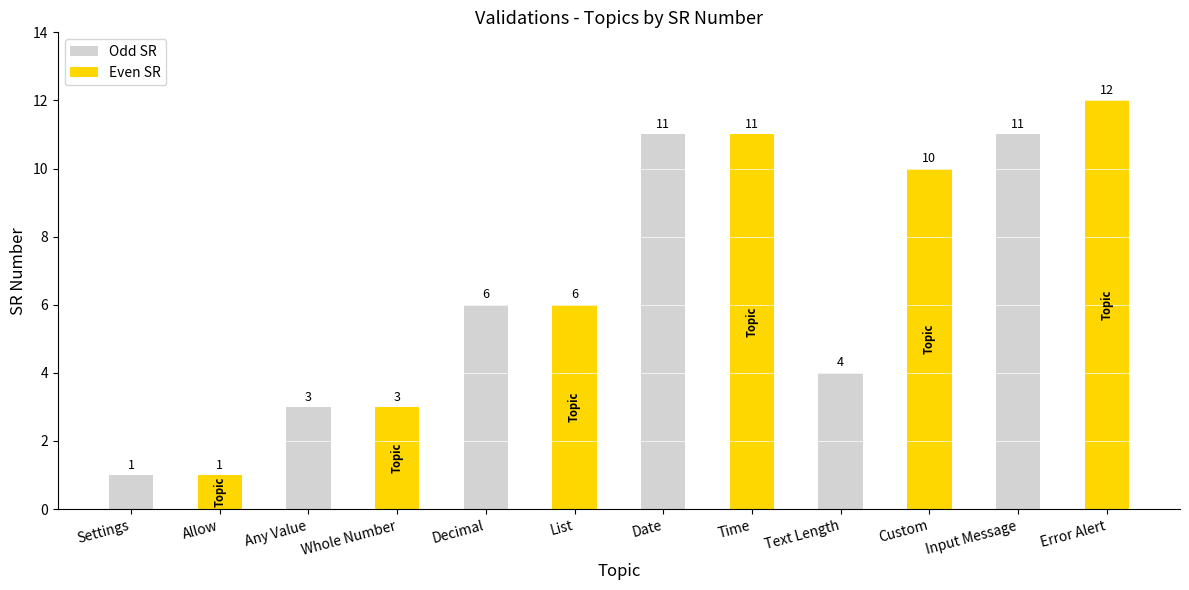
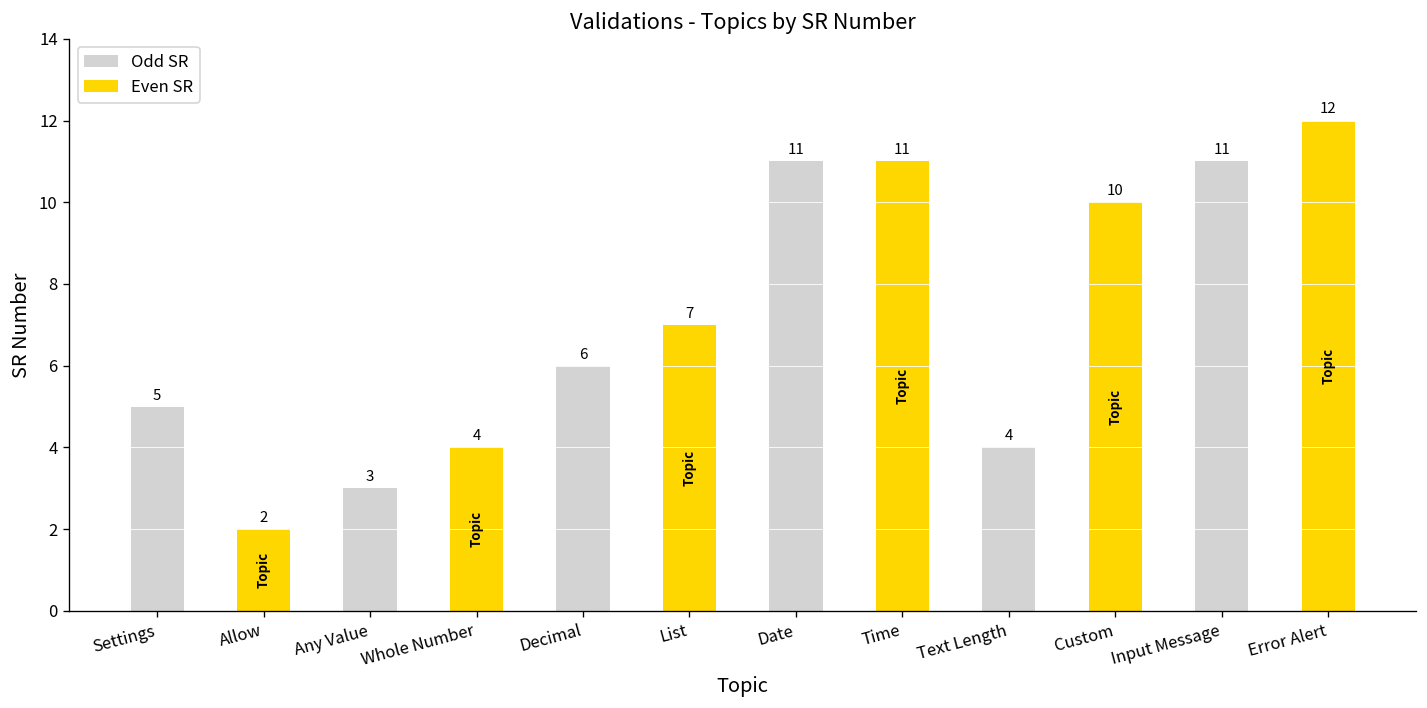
Settings: 1 -> 5
Allow: 1 -> 2
Whole Number: 3 -> 4
List: 6 -> 7
